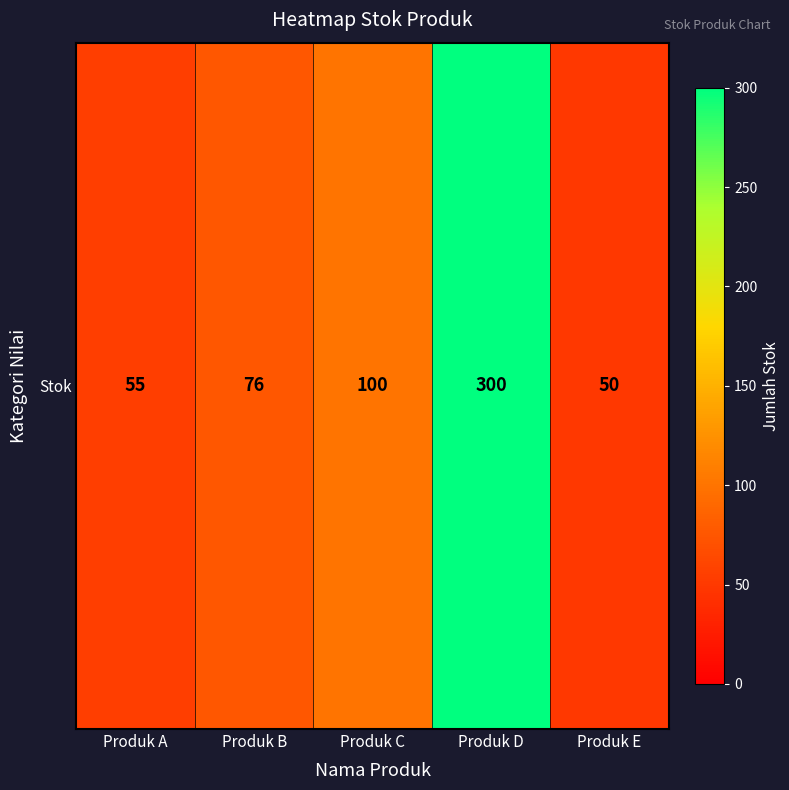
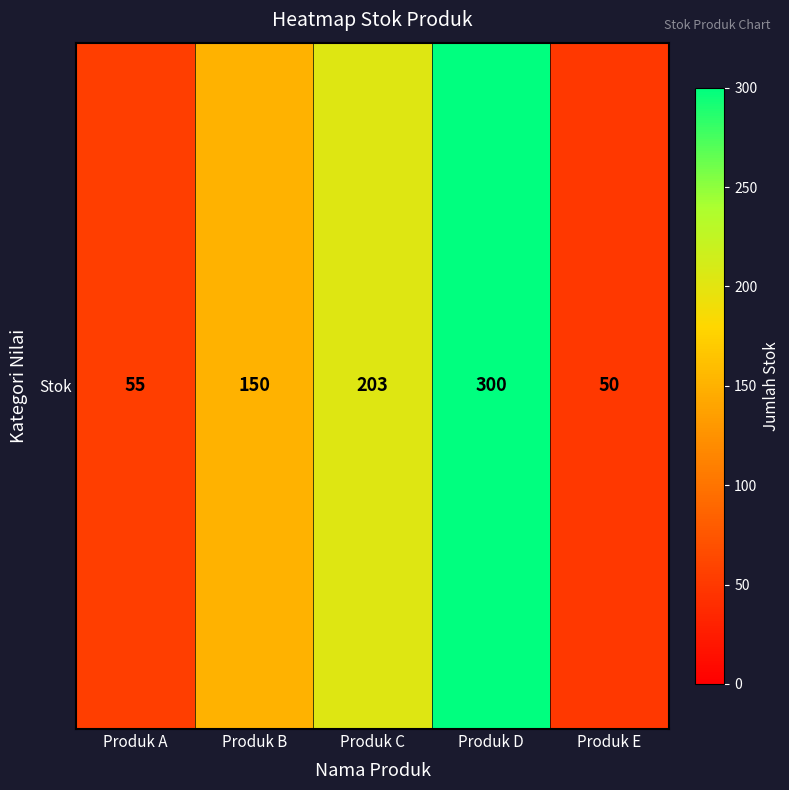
Stok, Produk B: 76 -> 150
Stok, Produk C: 100 -> 203
